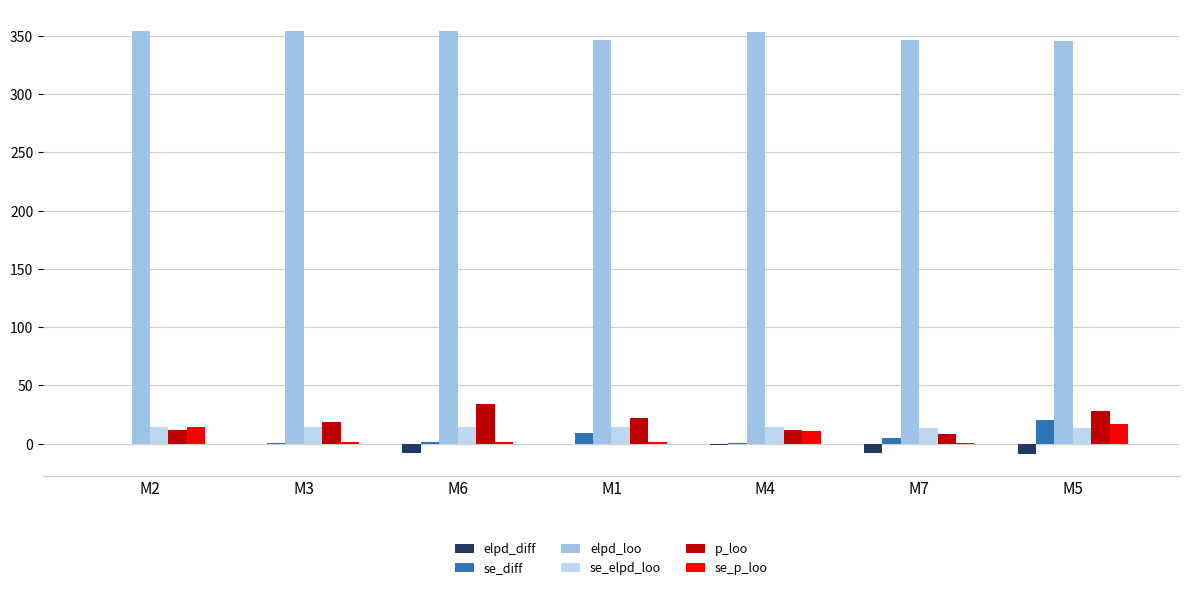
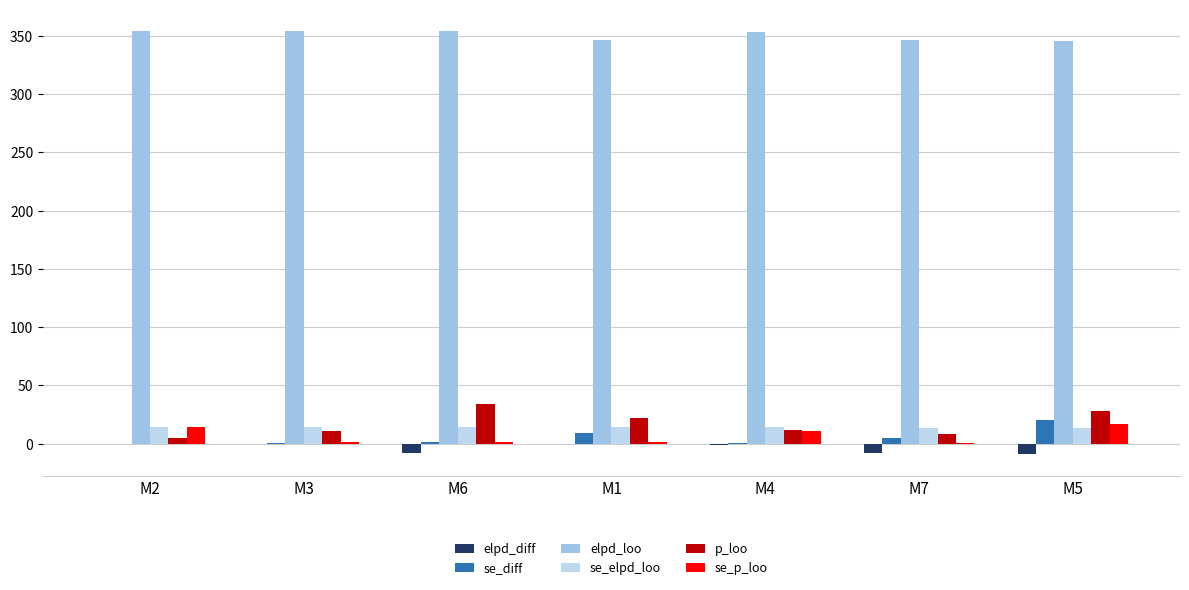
p_loo, M2: 11 -> 5
p_loo, M3: 18 -> 11
